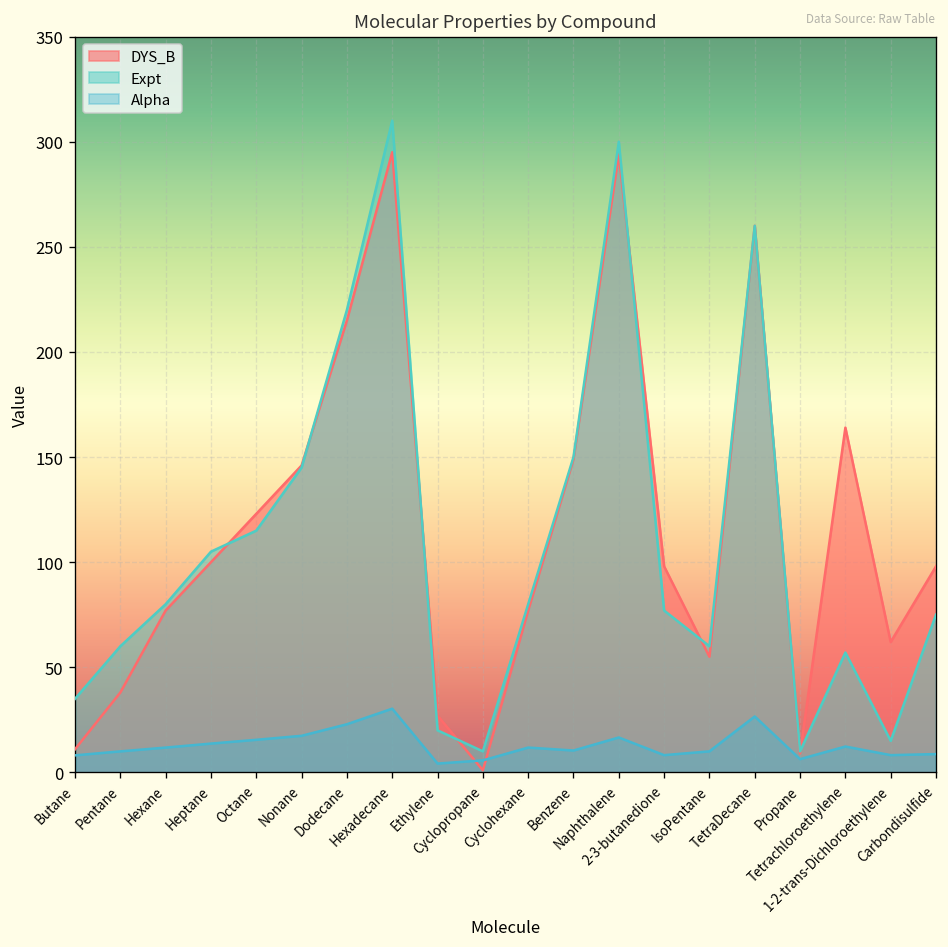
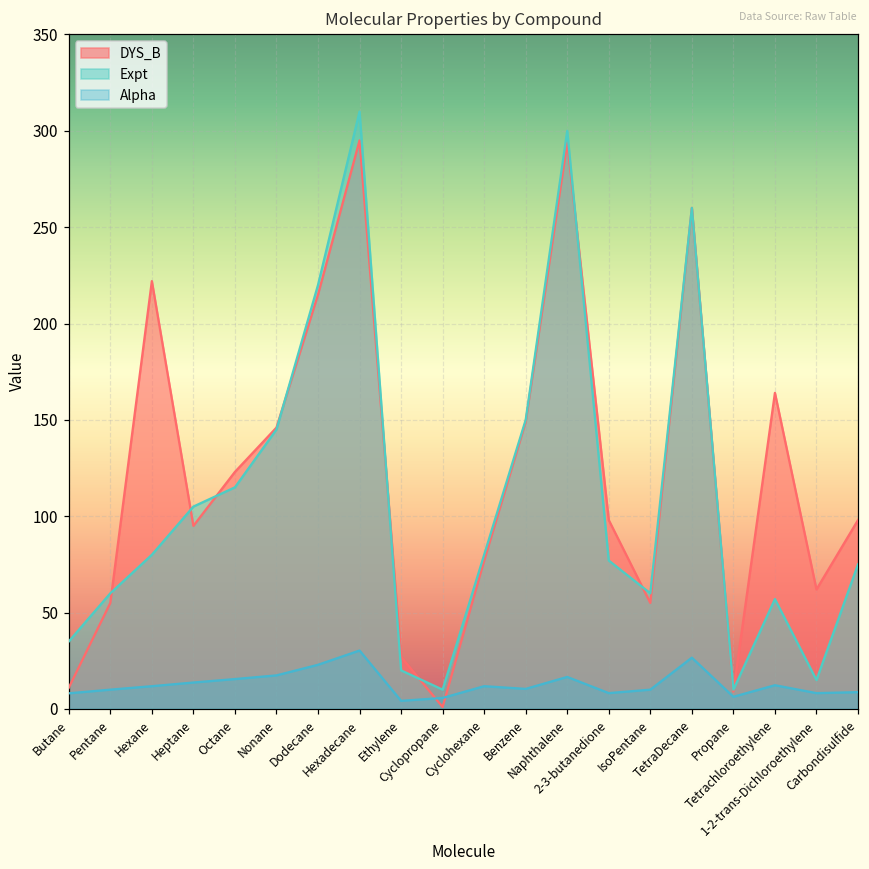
DYS_B, Pentane: 38 -> 55
DYS_B, Hexane: 77 -> 222
DYS_B, Heptane: 100 -> 95
